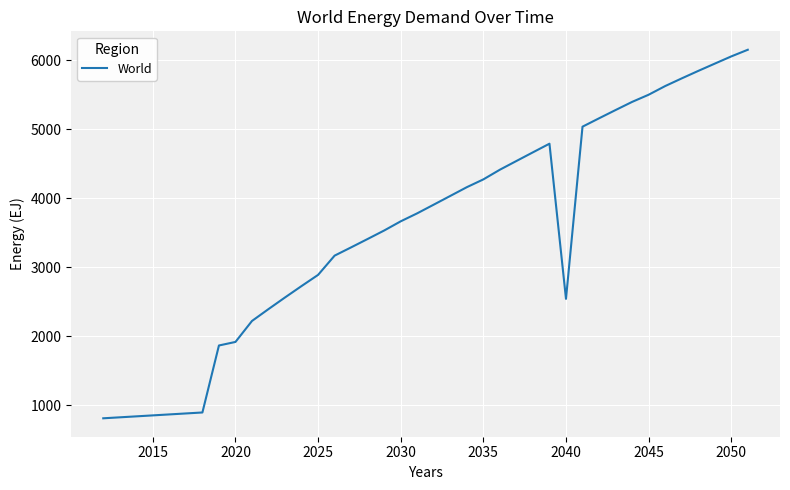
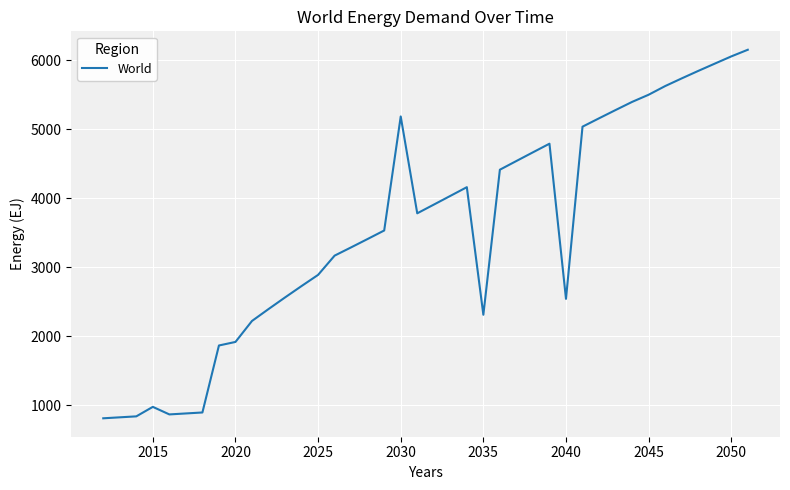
2015: 900 -> 1000
2030: 3700 -> 5200
2035: 4300 -> 2300
